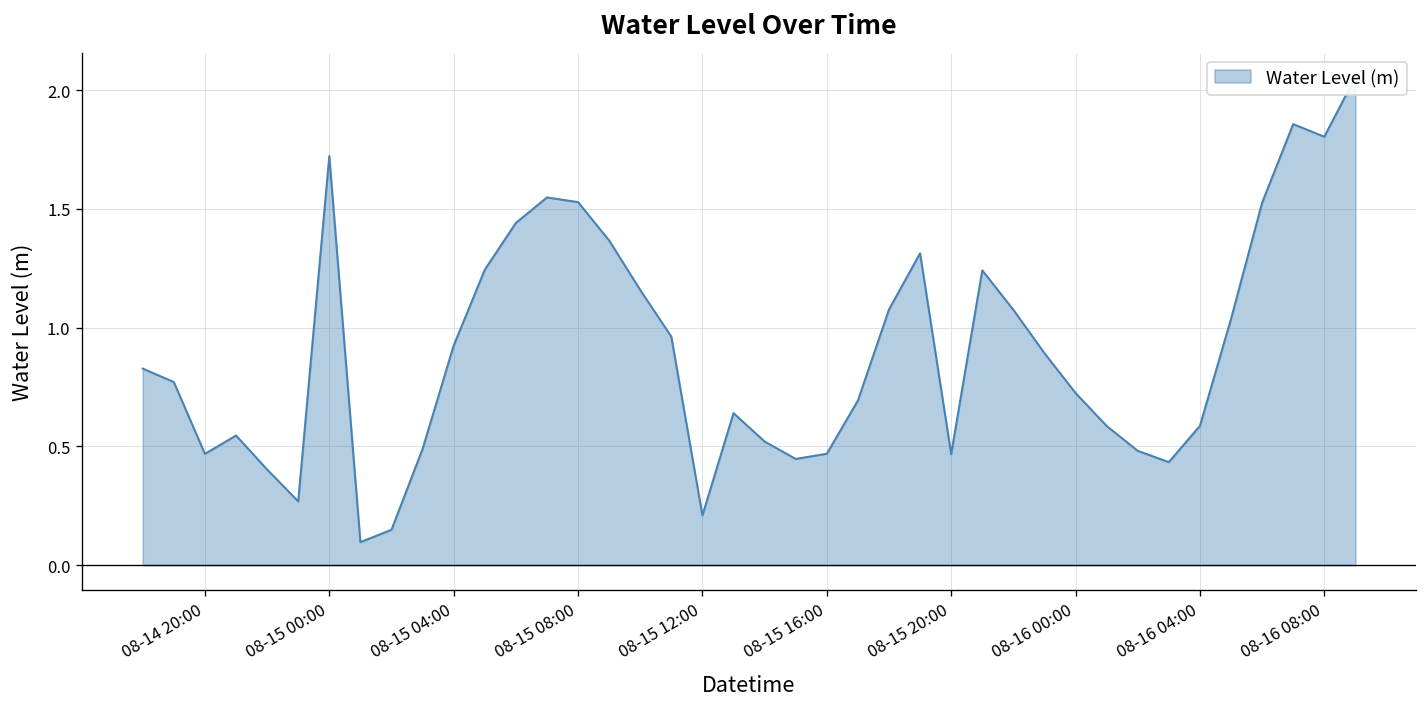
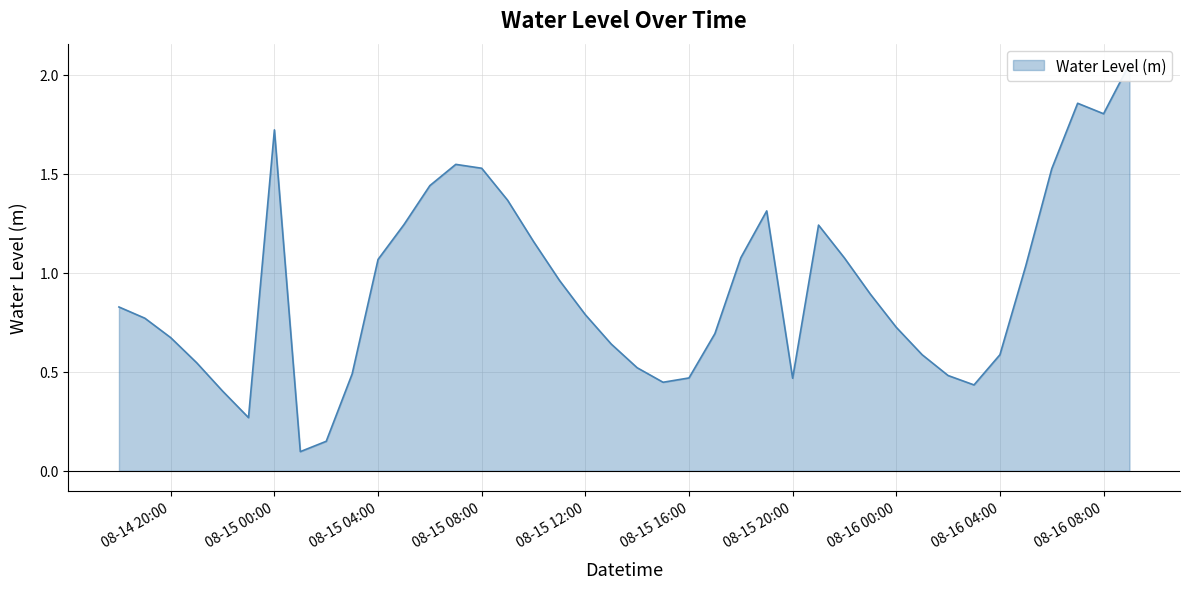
08-14 20:00: 0.47 -> 0.67
08-15 04:00: 0.92 -> 1.07
08-15 12:00: 0.21 -> 0.79
